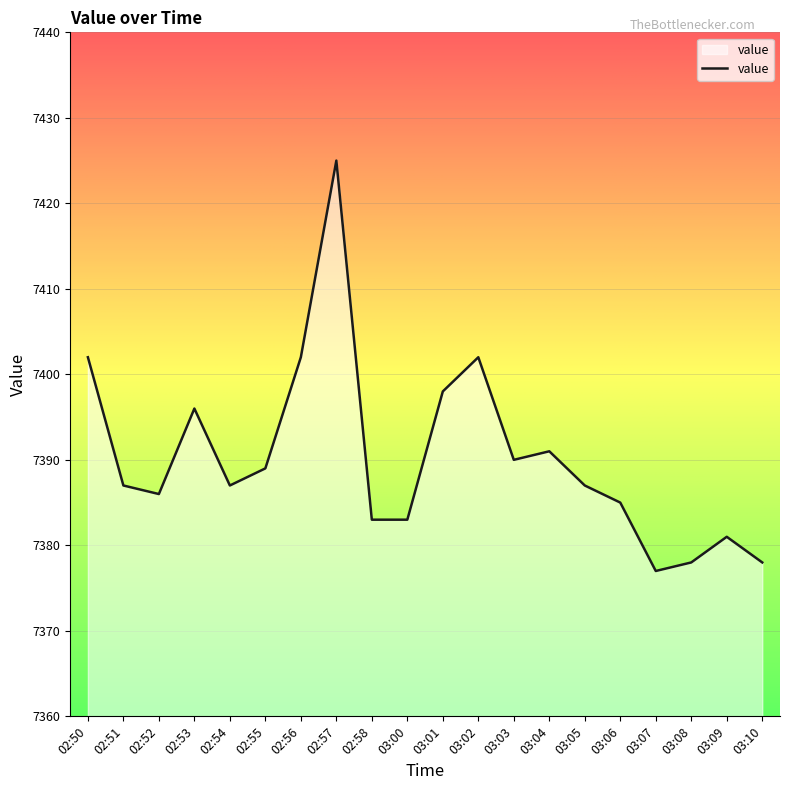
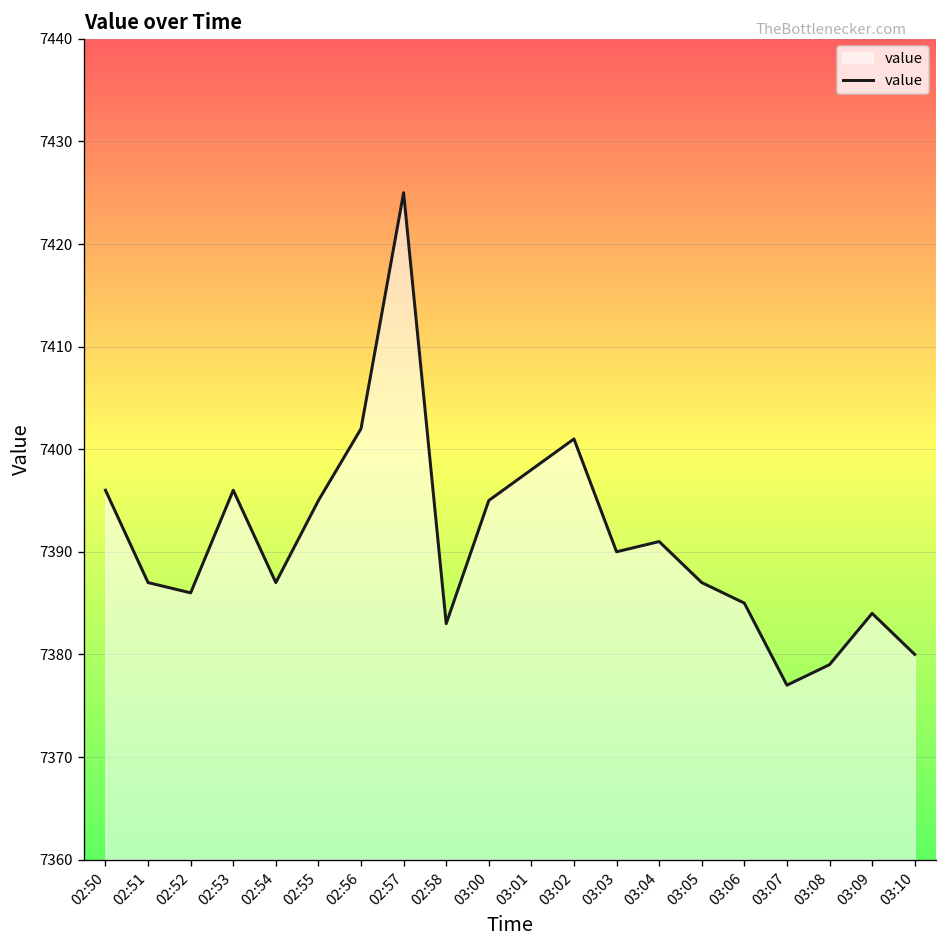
02:50: 7402 -> 7396
02:55: 7389 -> 7395
03:00: 7383 -> 7395
03:02: 7402 -> 7401
03:08: 7378 -> 7379
03:09: 7381 -> 7384
03:10: 7378 -> 7380
